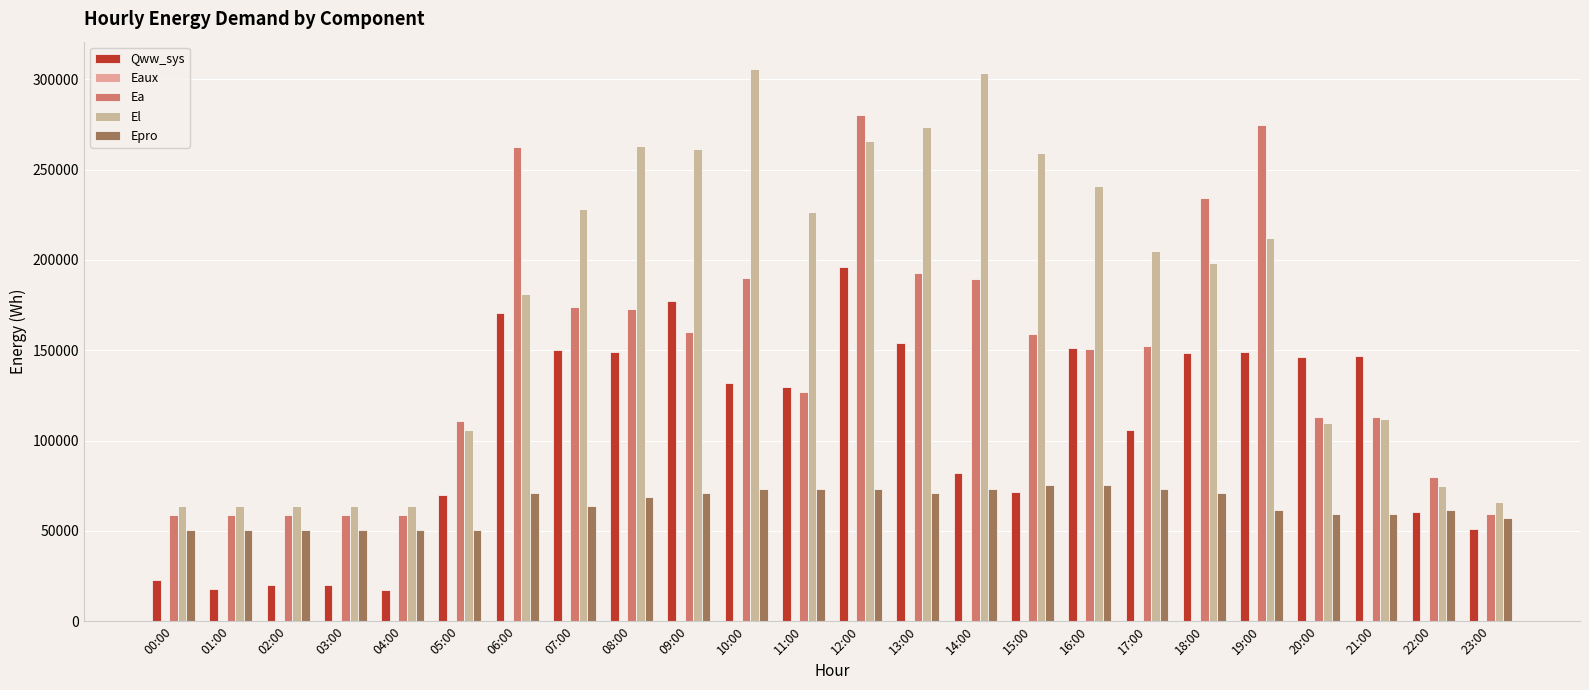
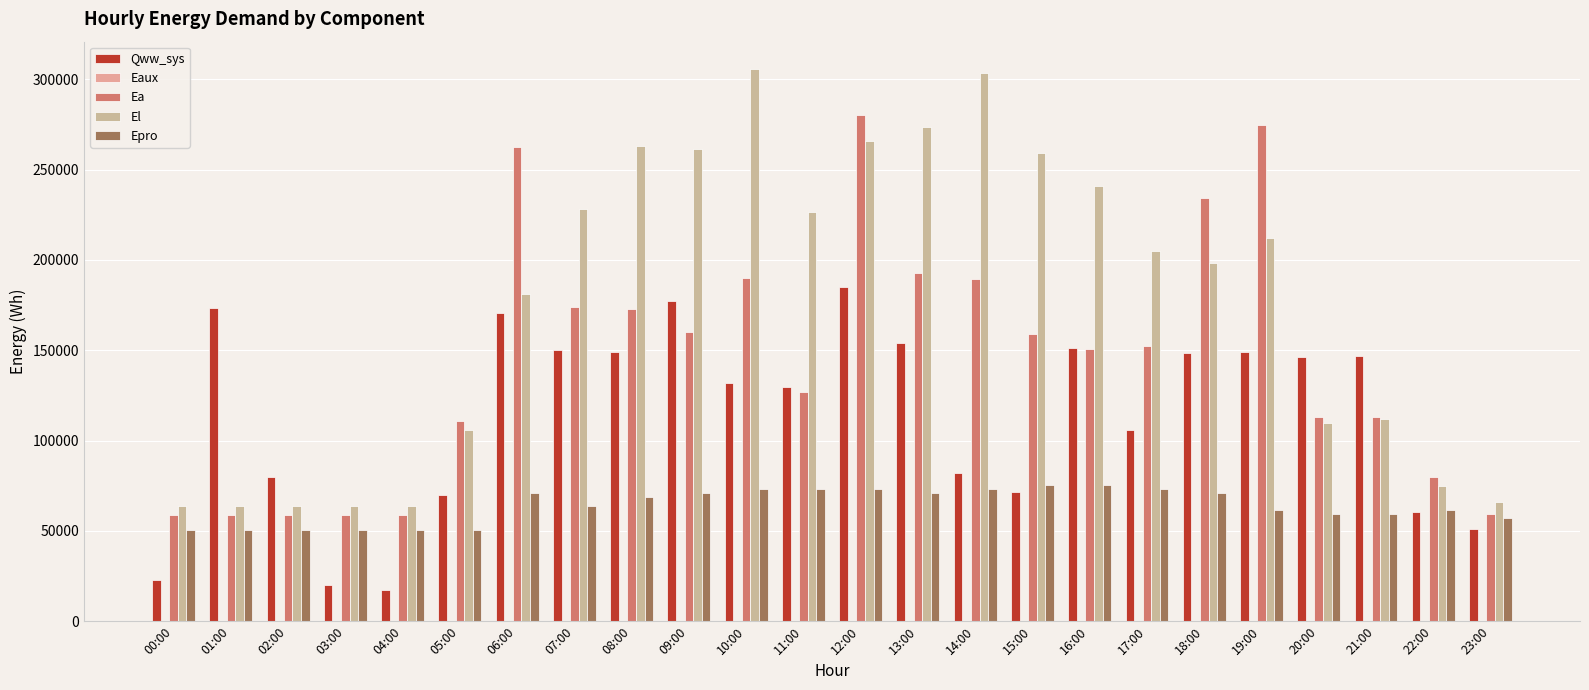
Qww_sys, 01:00: 18000 -> 173000
Qww_sys, 02:00: 20000 -> 80000
Qww_sys, 12:00: 196000 -> 185000
